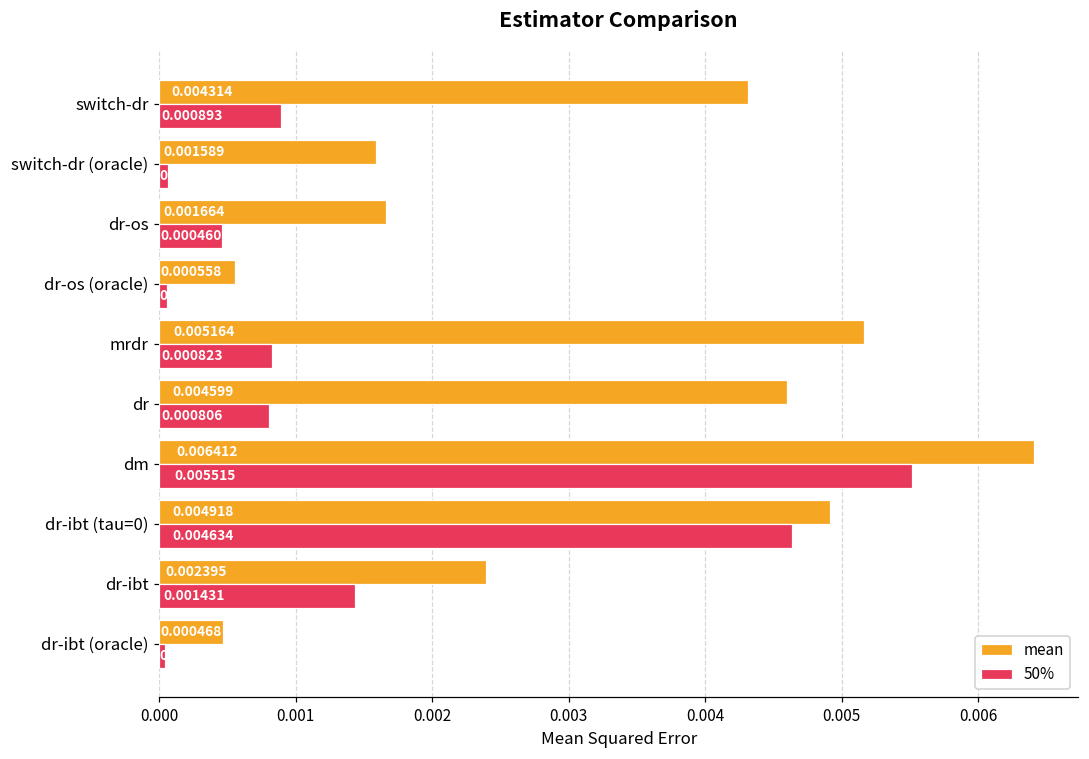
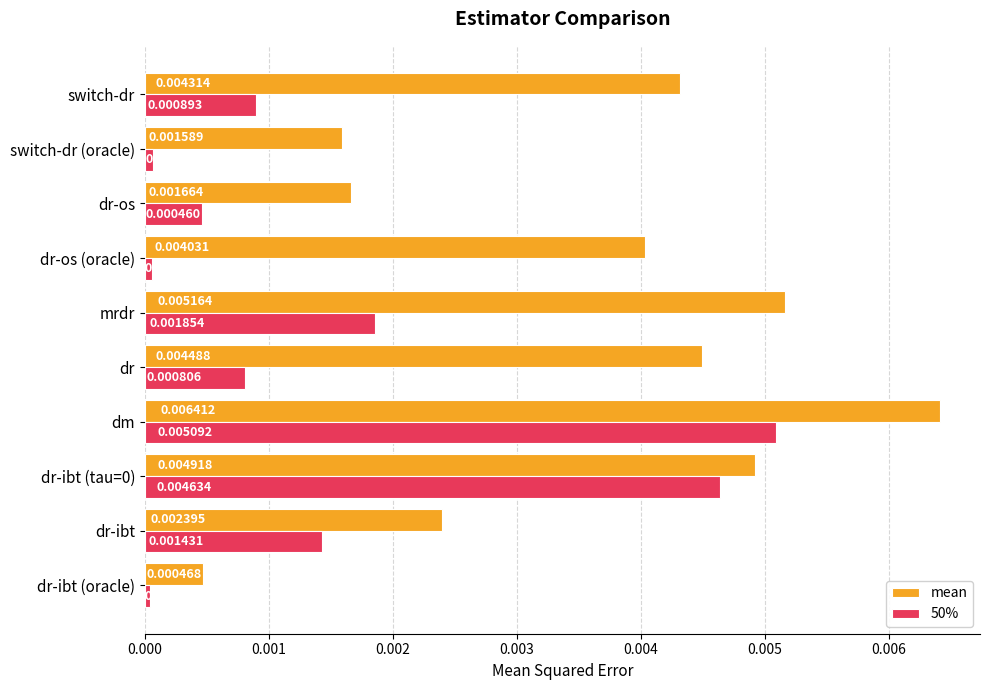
mean, dr-os (oracle): 0.000558 -> 0.004031
50%, mrdr: 0.000823 -> 0.001854
mean, dr: 0.004599 -> 0.004488
50%, dm: 0.005515 -> 0.005092
